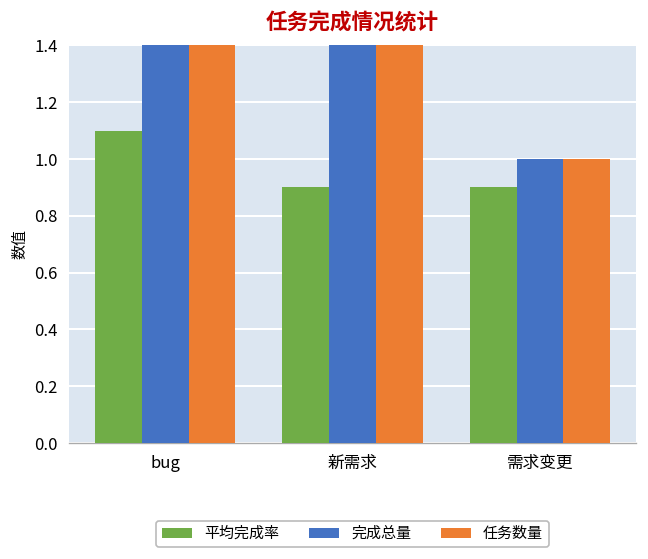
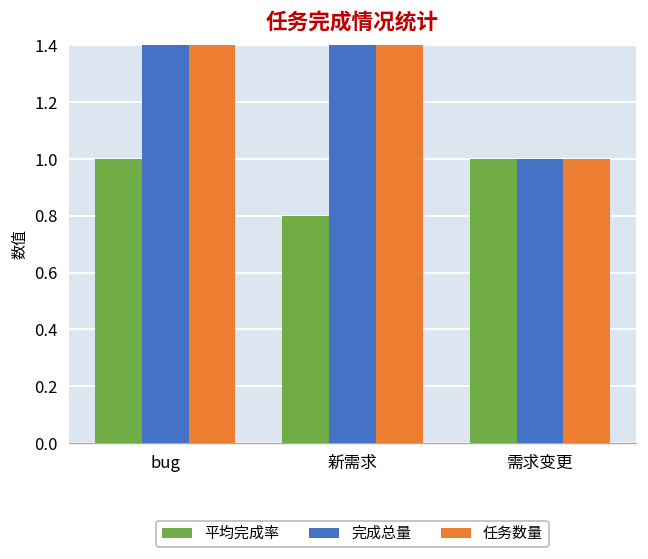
平均完成率, bug: 1.1 -> 1.0
平均完成率, 新需求: 0.9 -> 0.8
平均完成率, 需求变更: 0.9 -> 1.0
